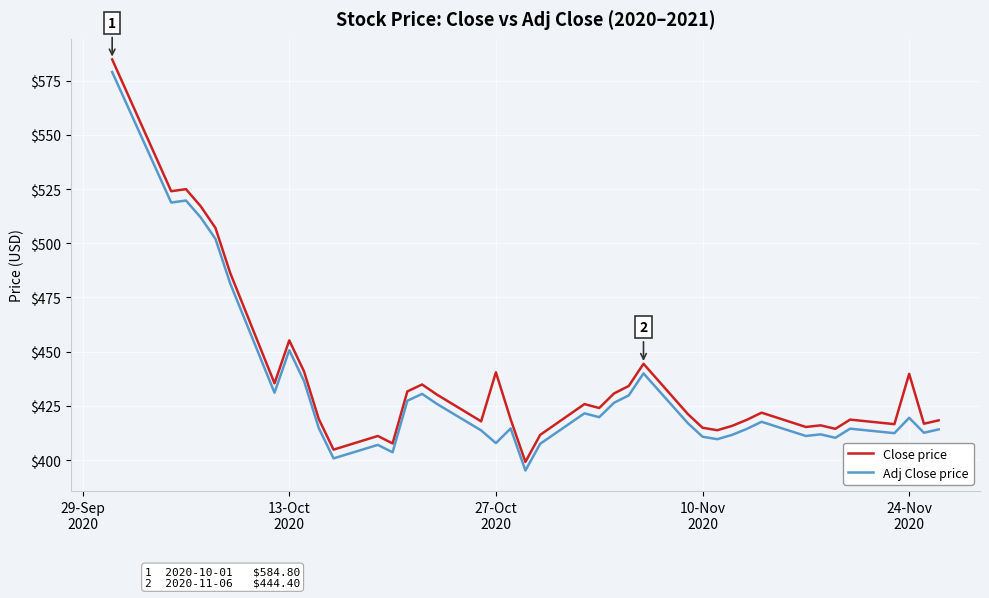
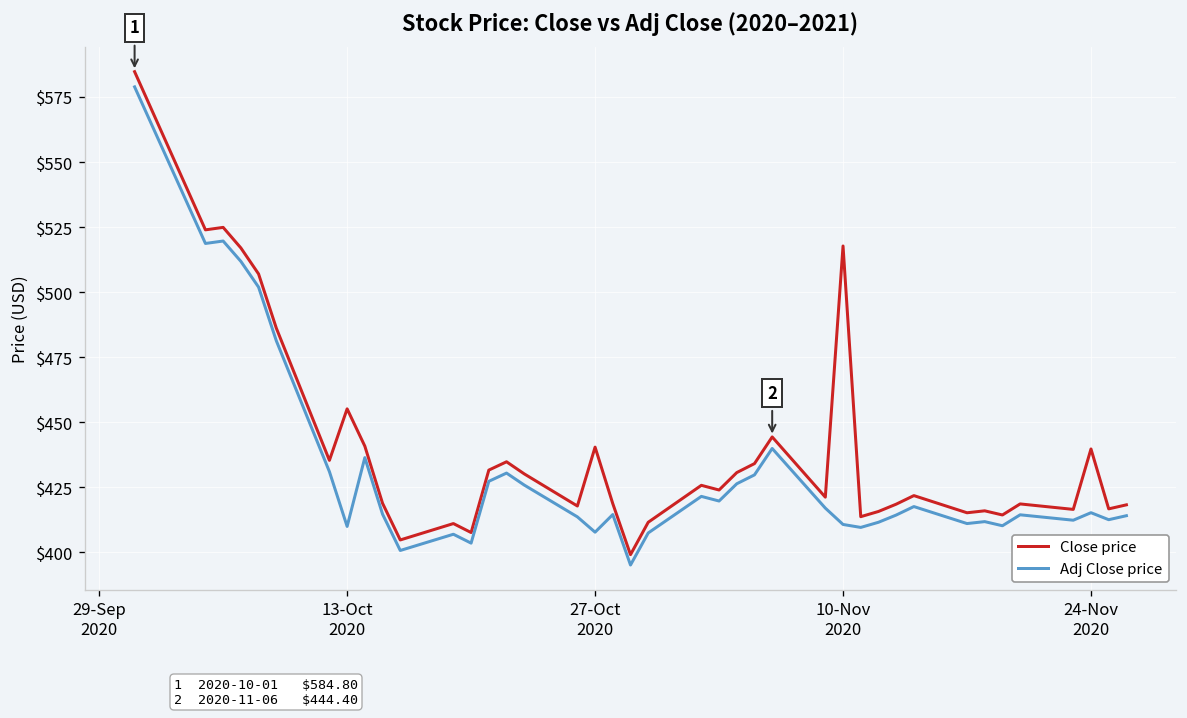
Adj Close price, 13-Oct 2020: $451 -> $410
Close price, 10-Nov 2020: $415 -> $518
Adj Close price, 24-Nov 2020: $419 -> $415
